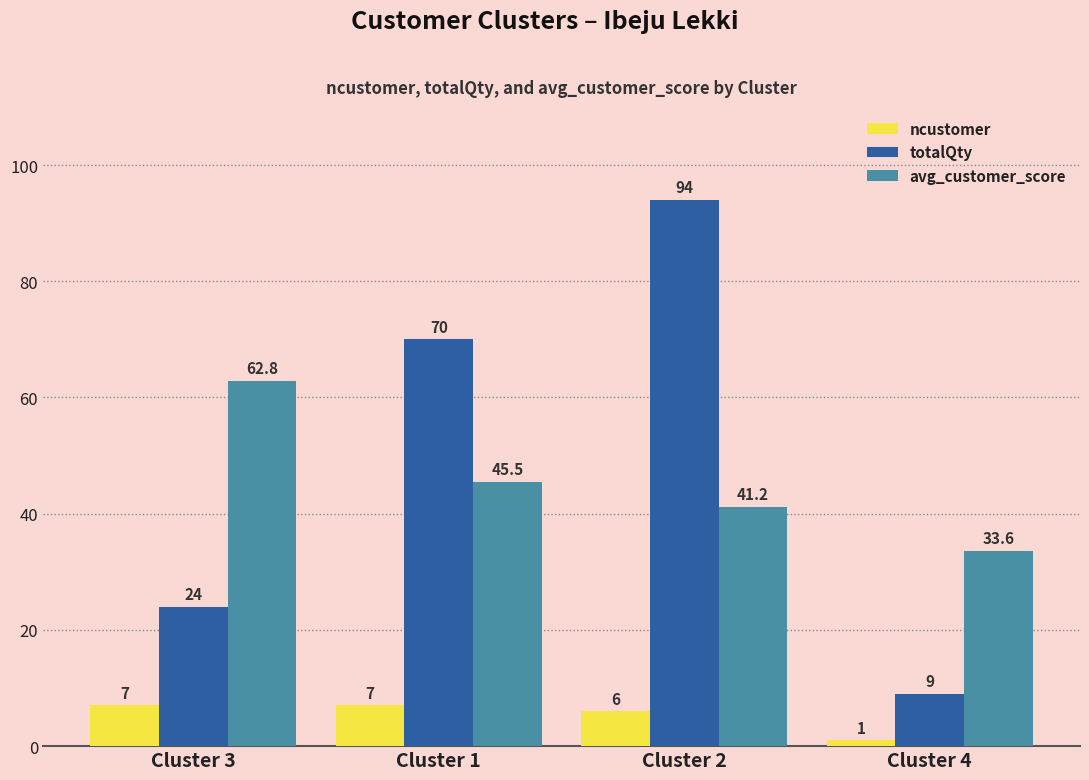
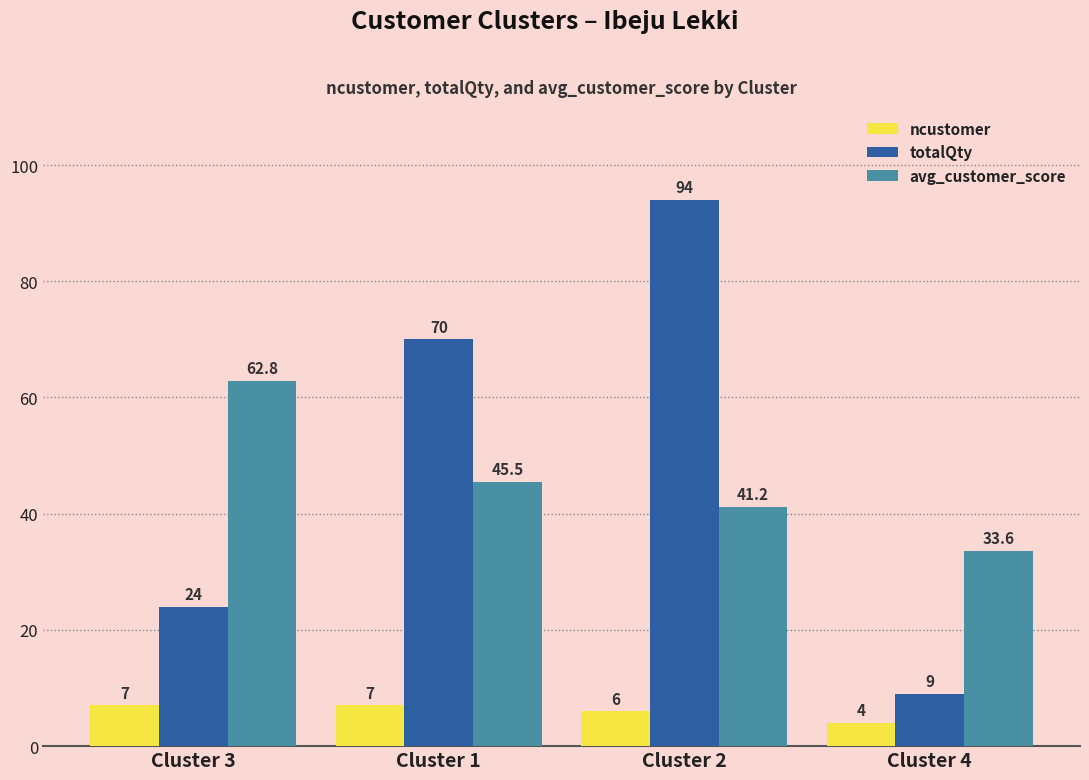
ncustomer, Cluster 4: 1 -> 4
